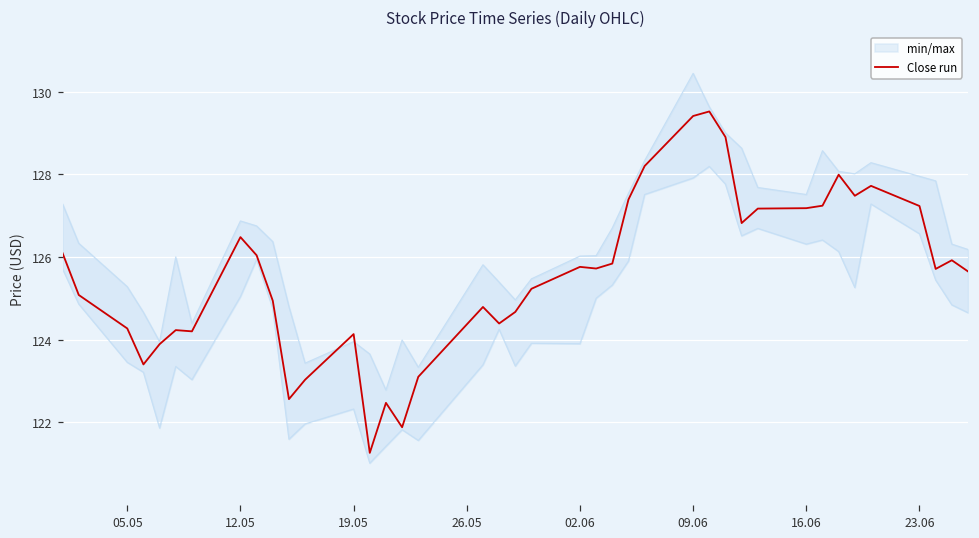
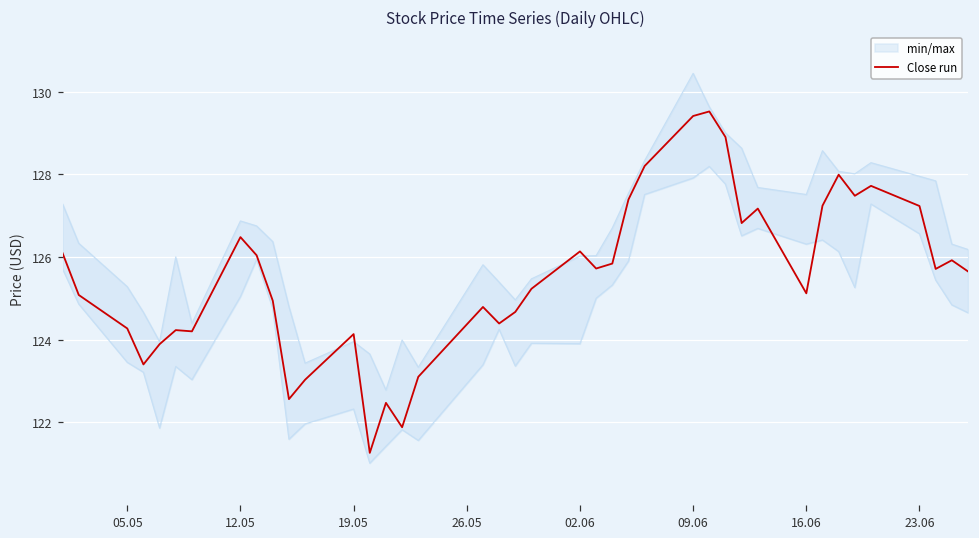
Close run, 02.06: 125.8 -> 126.1
Close run, 16.06: 127.2 -> 125.1
